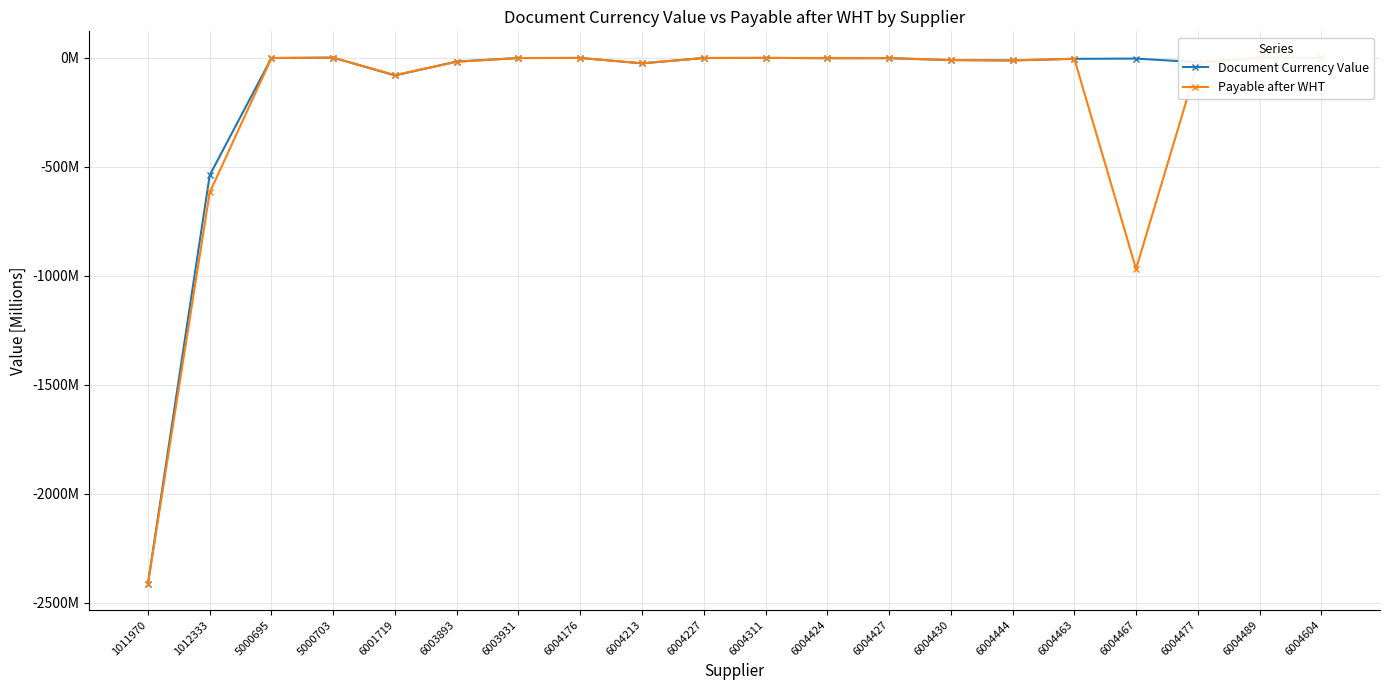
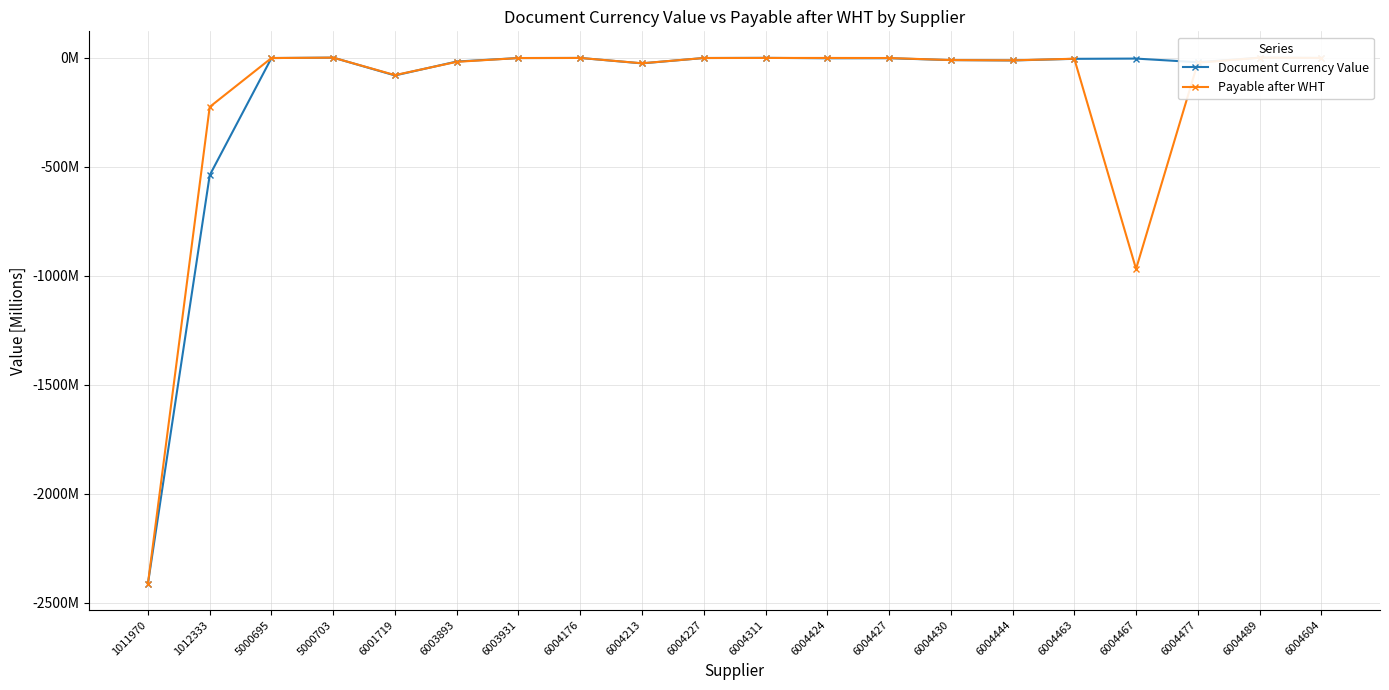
Payable after WHT, 1012333: -620000000 -> -220000000
